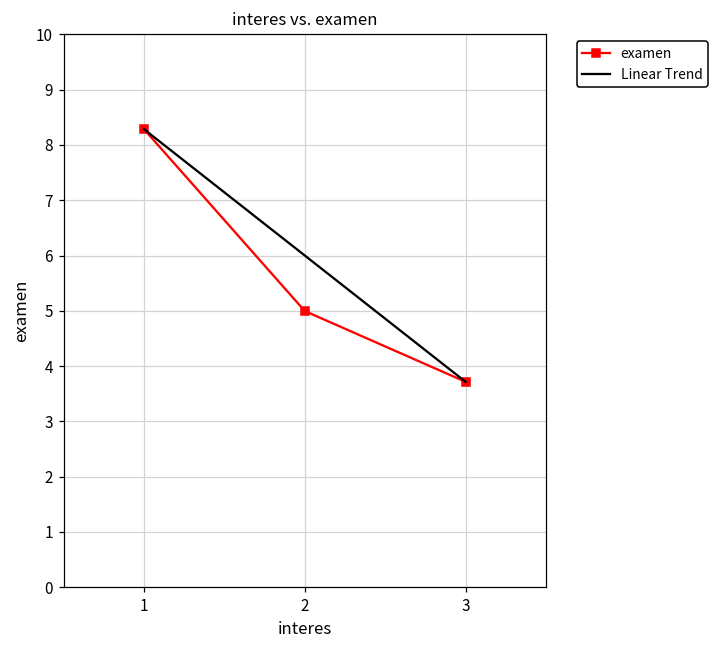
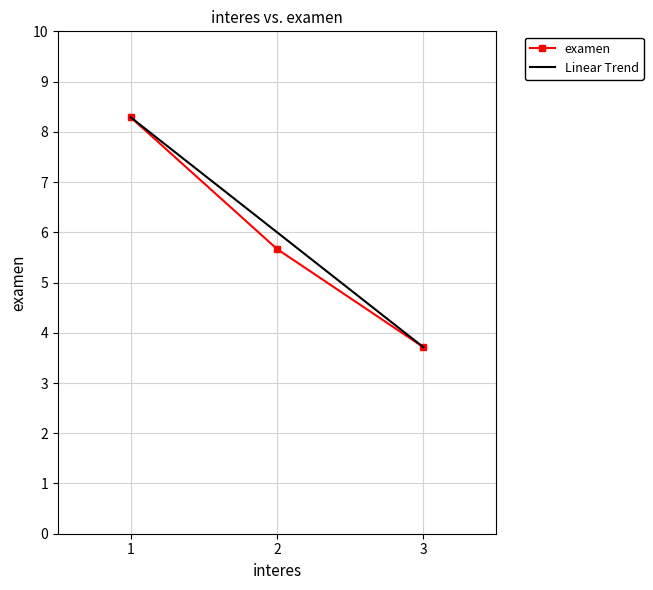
examen, 2: 5.0 -> 5.7
